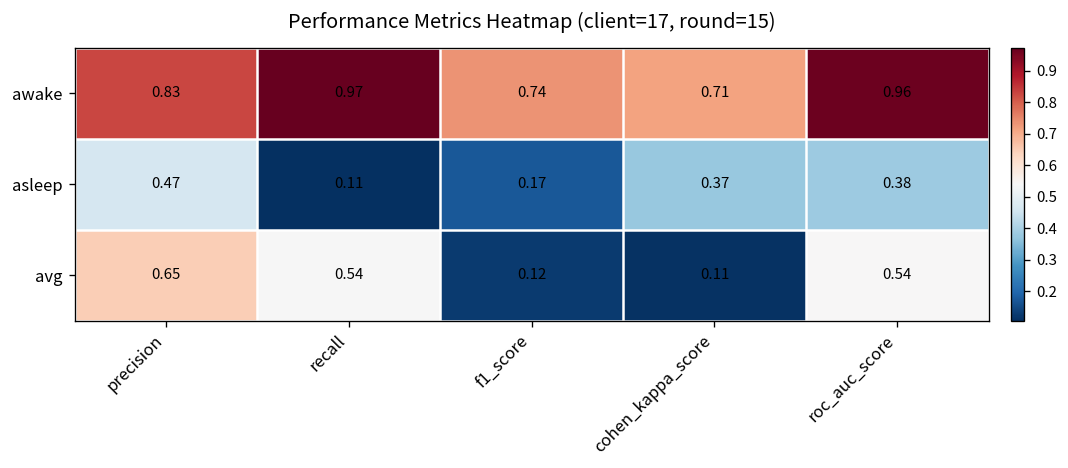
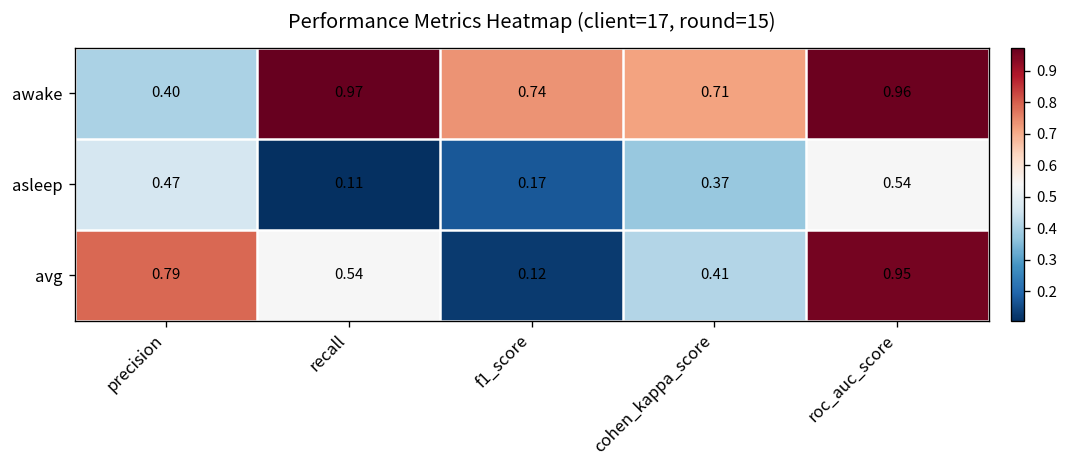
awake, precision: 0.83 -> 0.40
asleep, roc_auc_score: 0.38 -> 0.54
avg, precision: 0.65 -> 0.79
avg, cohen_kappa_score: 0.11 -> 0.41
avg, roc_auc_score: 0.54 -> 0.95
